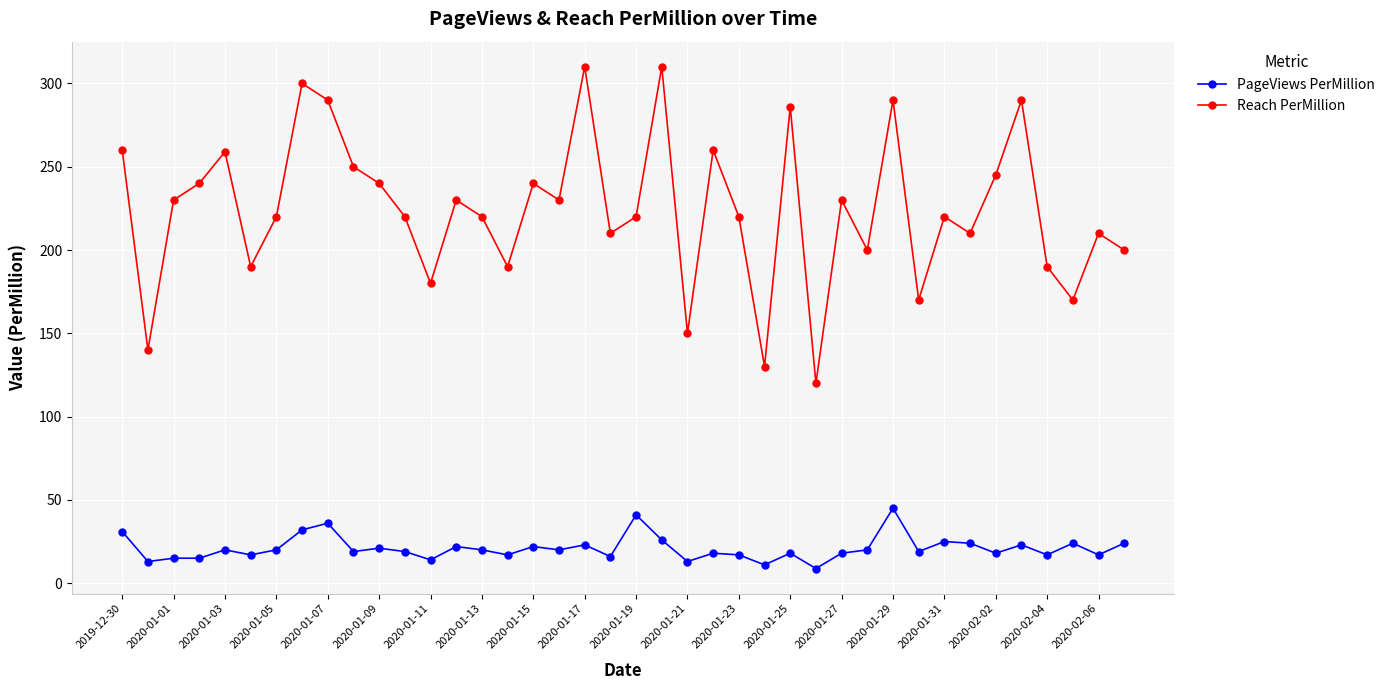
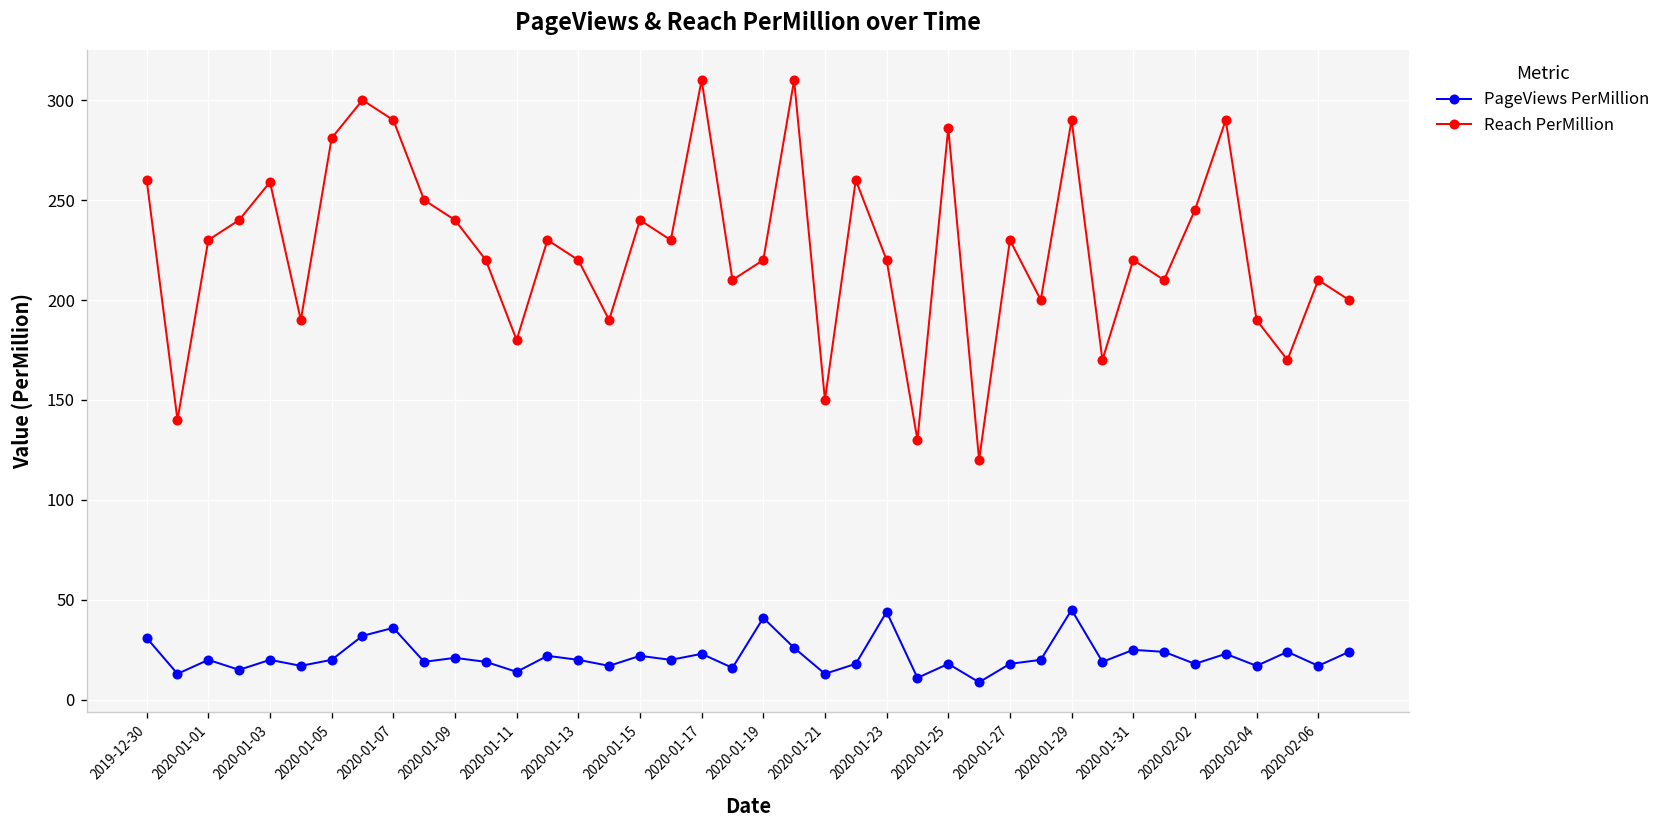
PageViews PerMillion, 2020-01-01: 15 -> 20
Reach PerMillion, 2020-01-05: 220 -> 281
PageViews PerMillion, 2020-01-23: 17 -> 44
